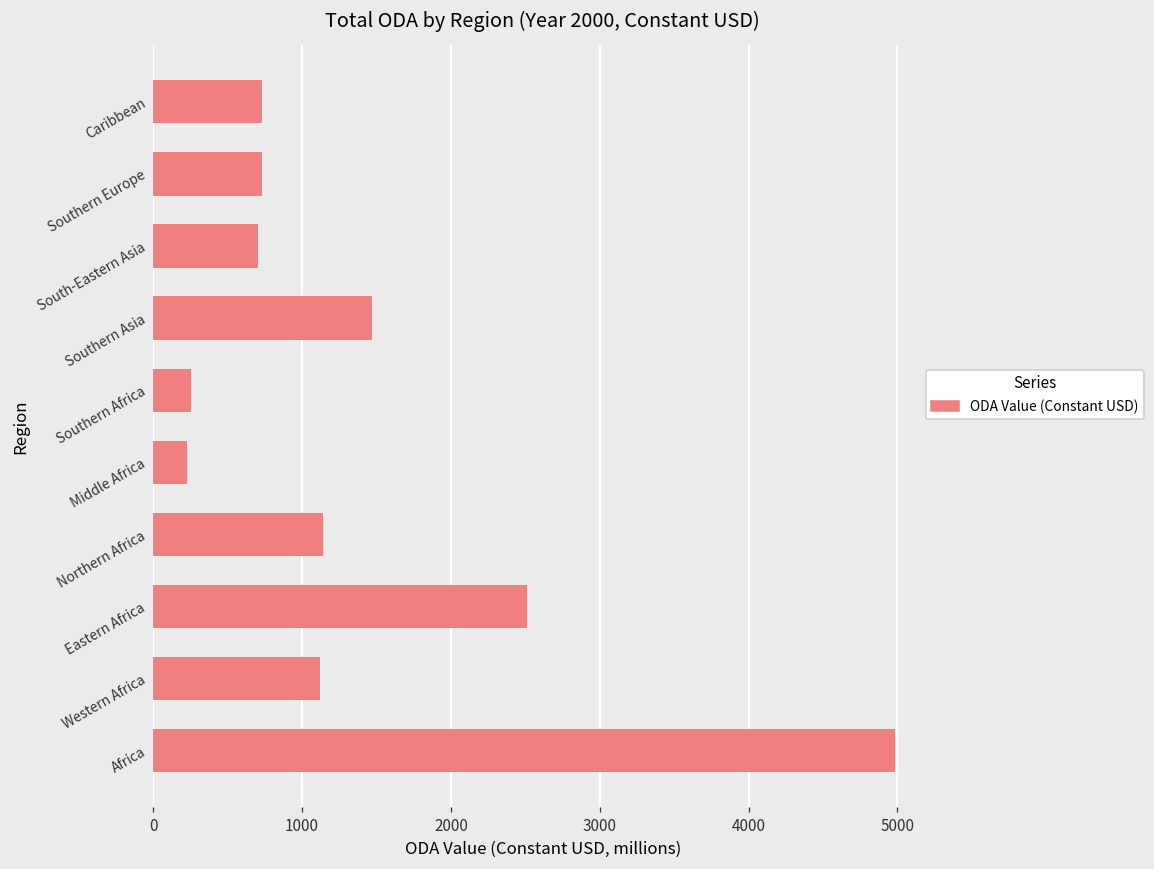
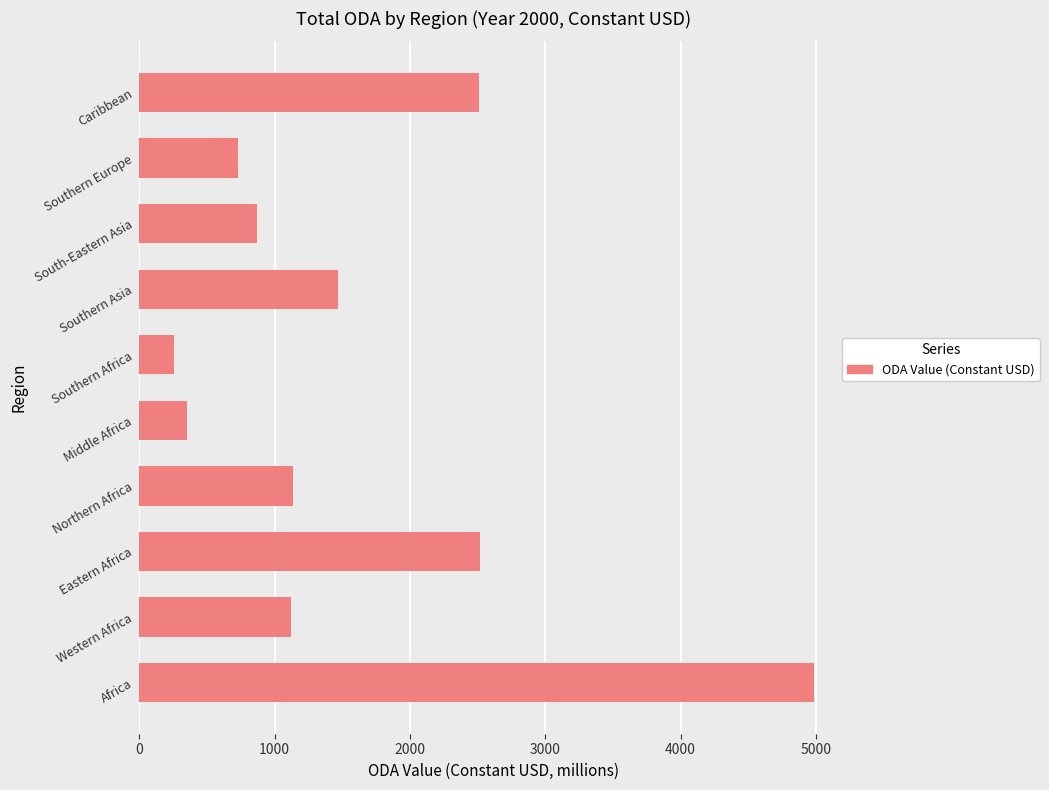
Caribbean: 730 -> 2510
South-Eastern Asia: 700 -> 870
Middle Africa: 230 -> 350
